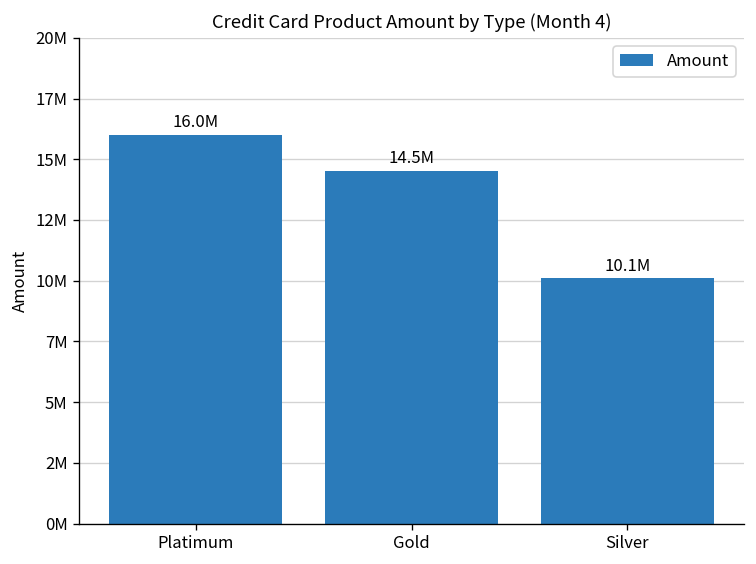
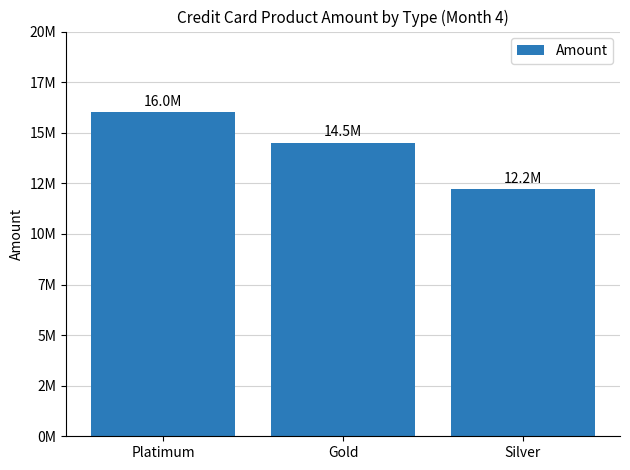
Silver: 10.1M -> 12.2M
